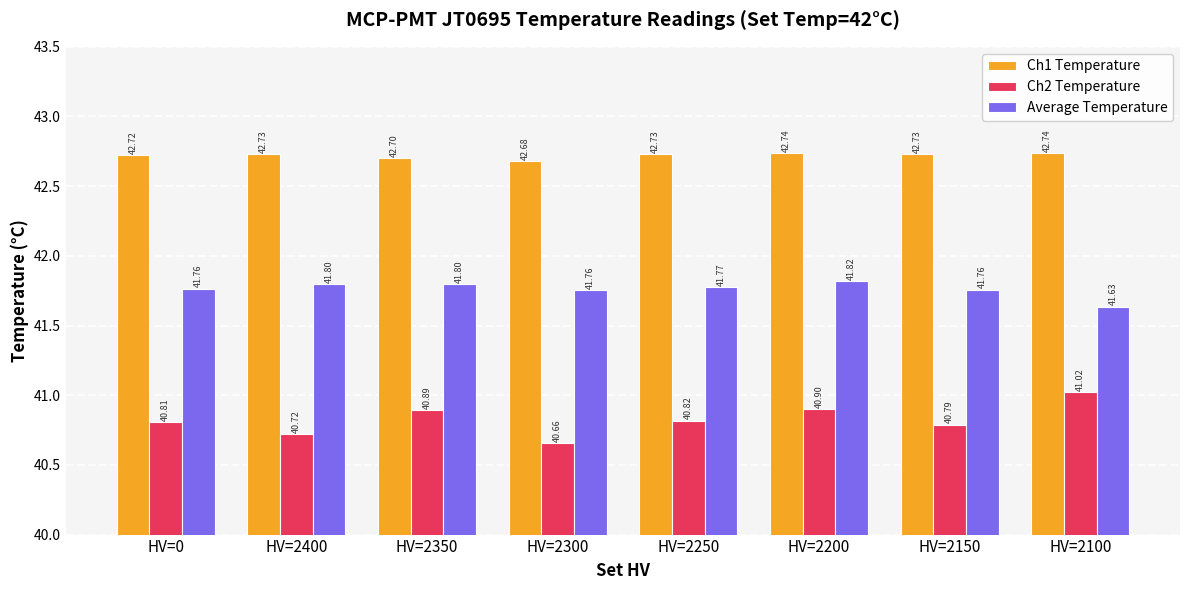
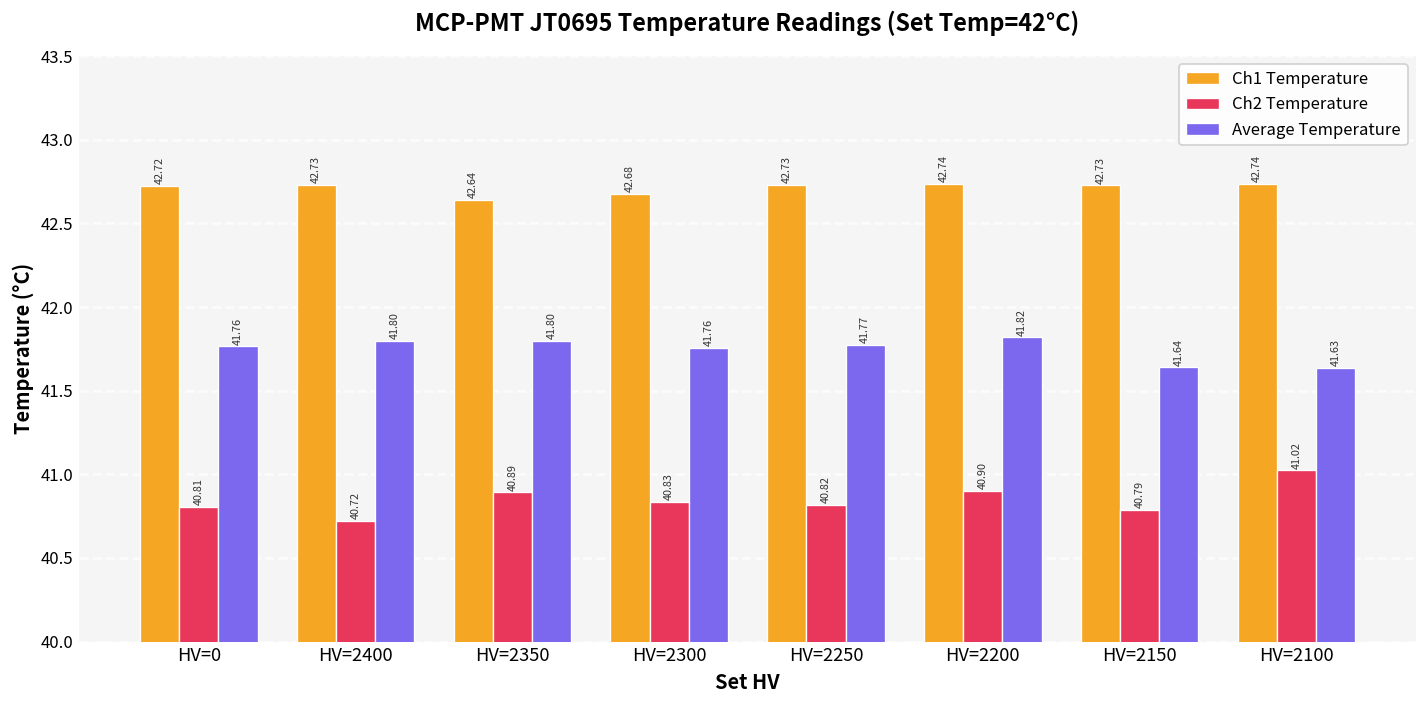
Ch1 Temperature, HV=2350: 42.70 -> 42.64
Ch2 Temperature, HV=2300: 40.66 -> 40.83
Average Temperature, HV=2150: 41.76 -> 41.64
